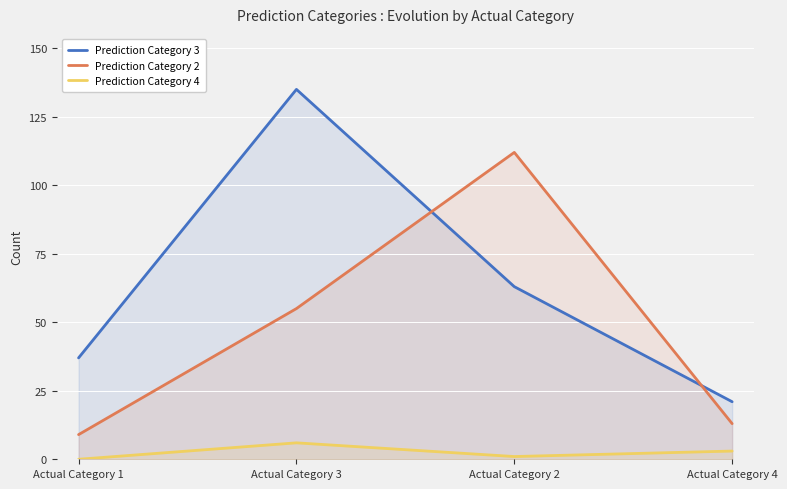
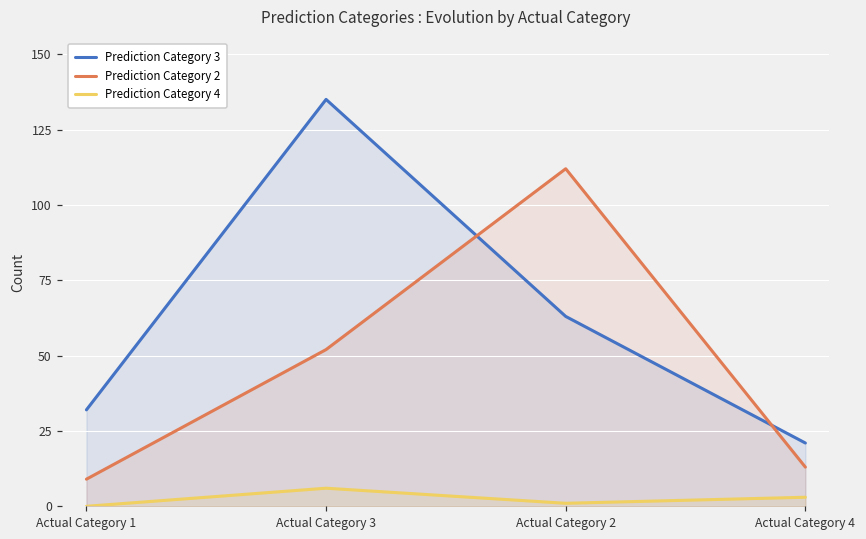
Prediction Category 3, Actual Category 1: 37 -> 32
Prediction Category 2, Actual Category 3: 55 -> 52
